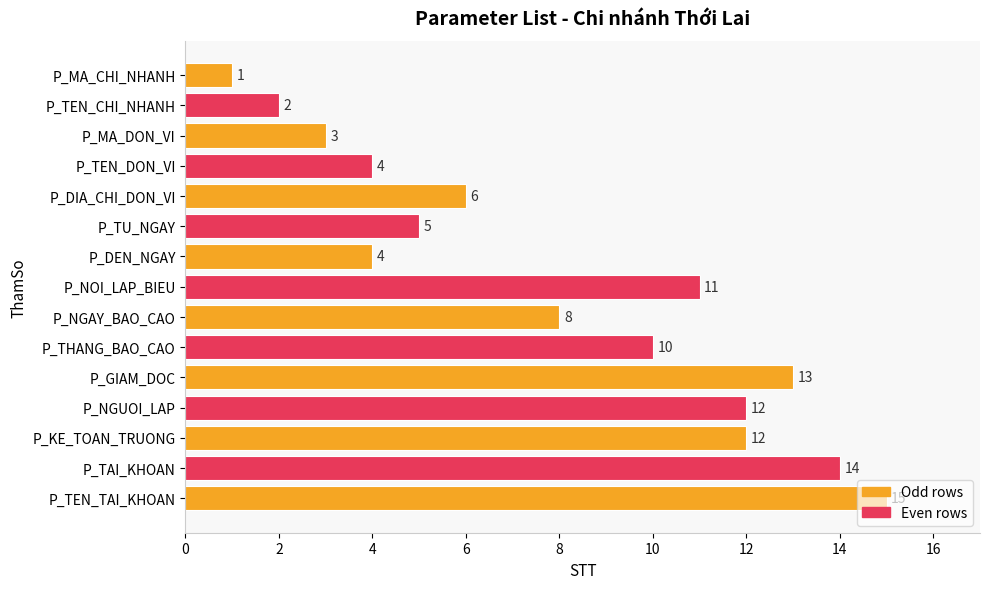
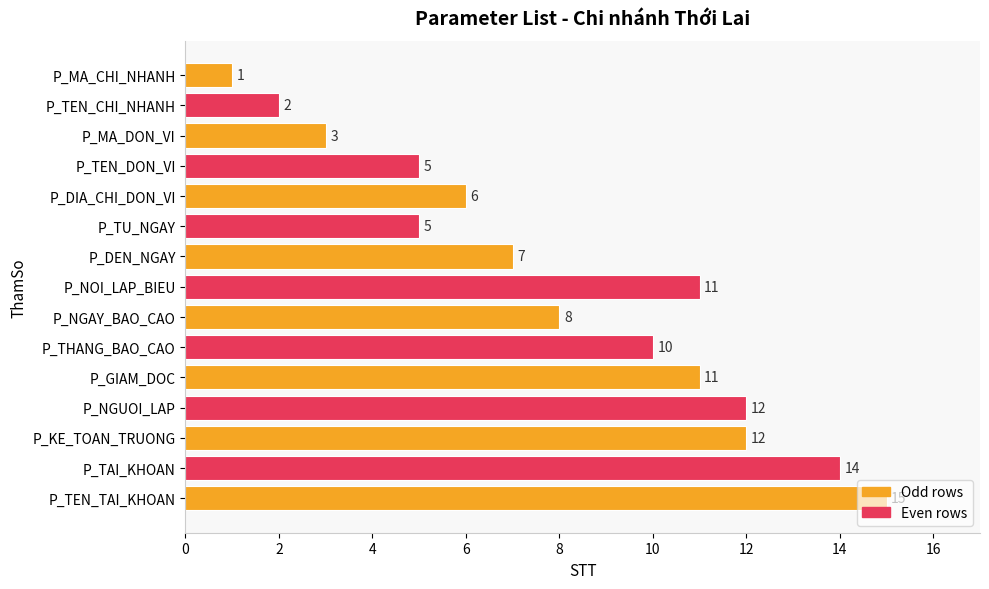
P_TEN_DON_VI: 4 -> 5
P_DEN_NGAY: 4 -> 7
P_GIAM_DOC: 13 -> 11
